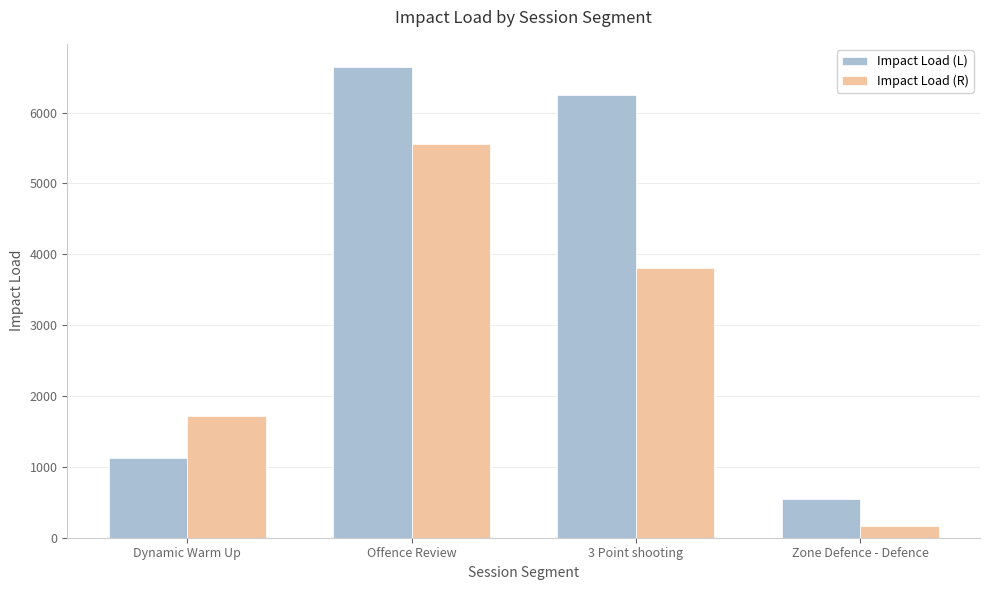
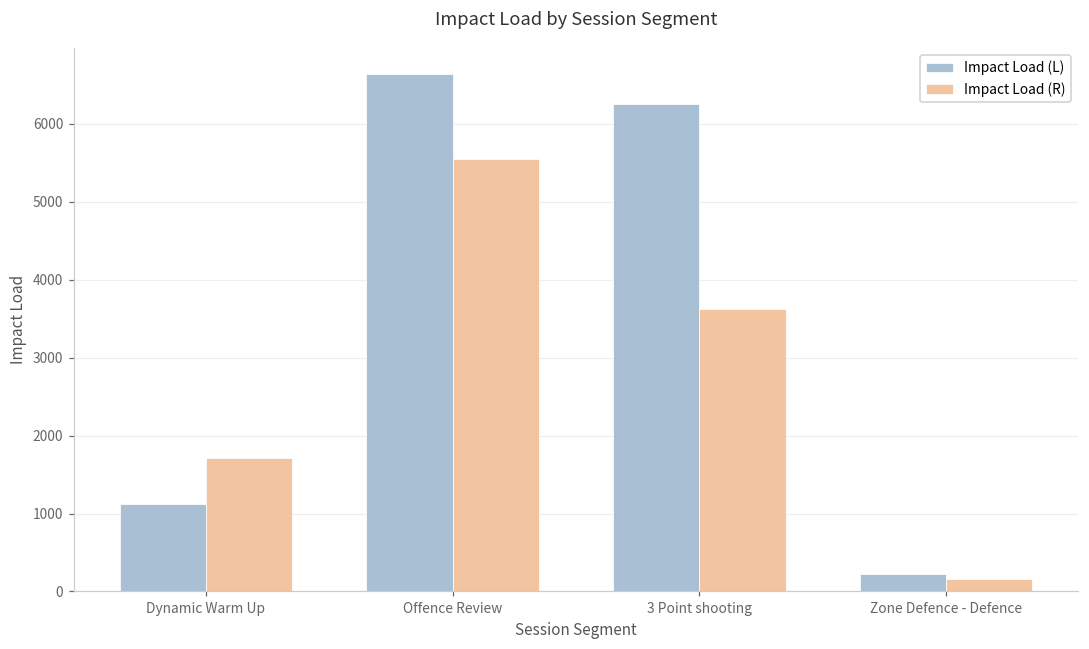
Impact Load (R), 3 Point shooting: 3800 -> 3600
Impact Load (L), Zone Defence - Defence: 500 -> 200
